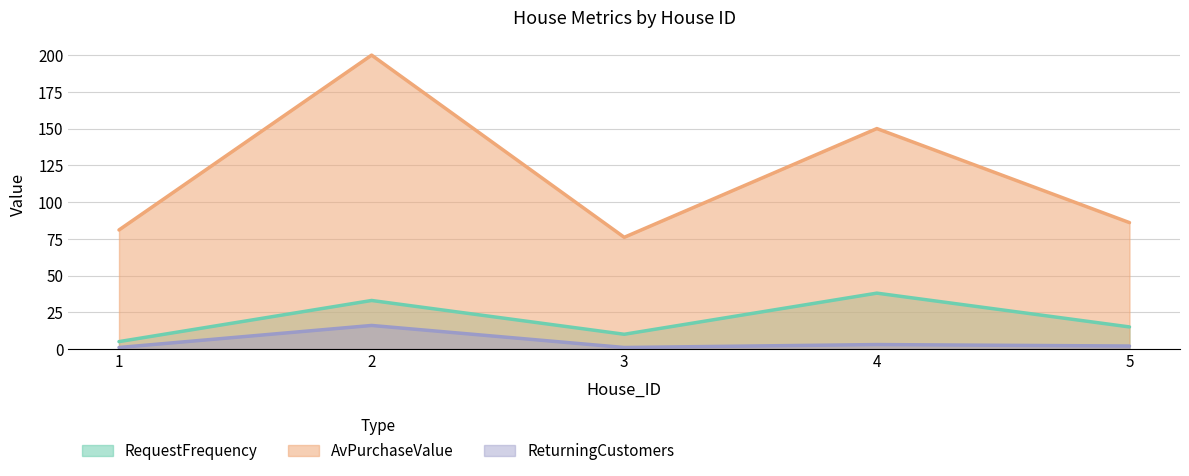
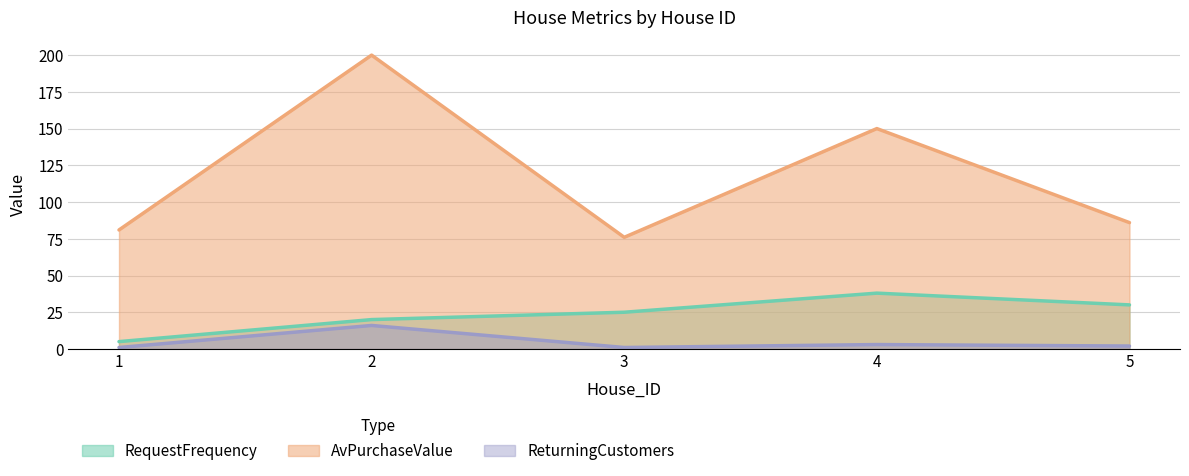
RequestFrequency, 2: 33 -> 20
RequestFrequency, 3: 10 -> 25
RequestFrequency, 5: 15 -> 30
